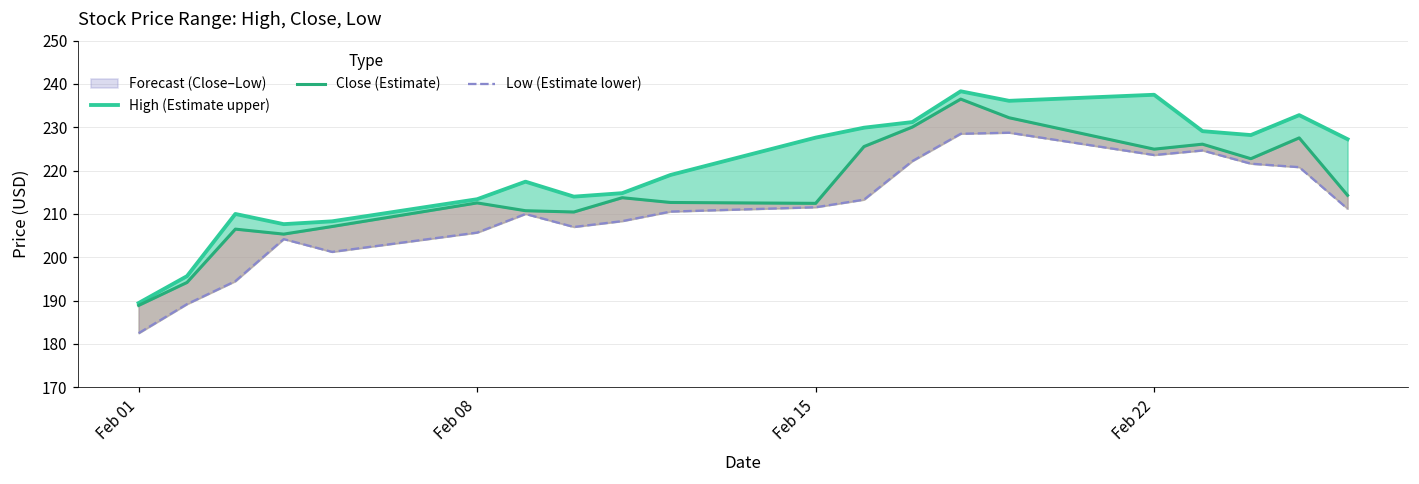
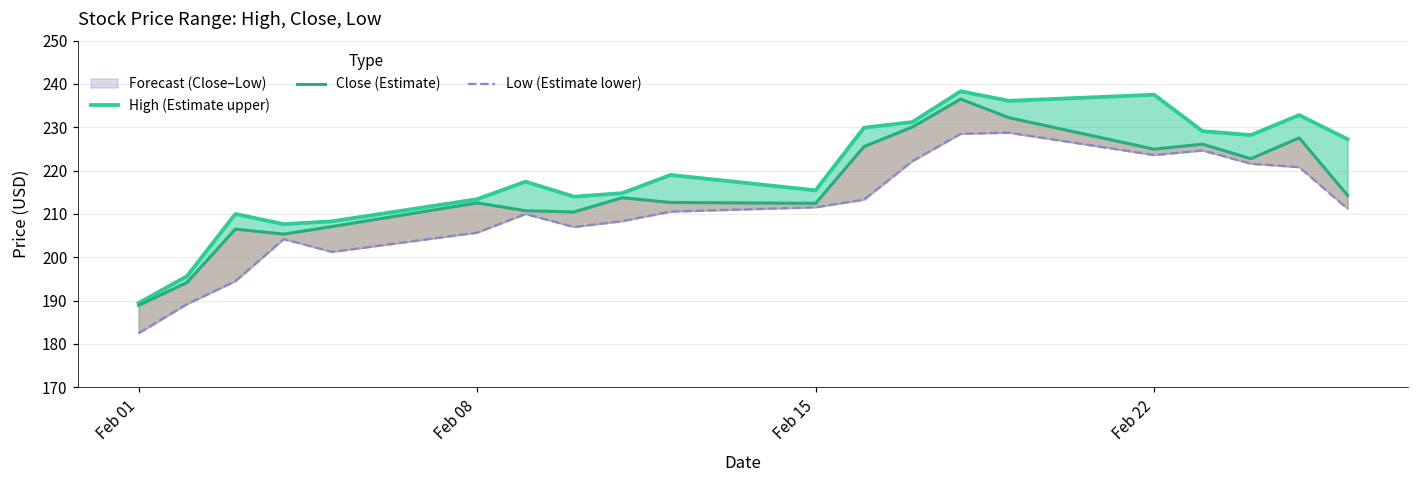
High (Estimate upper), Feb 15: 228 -> 215
